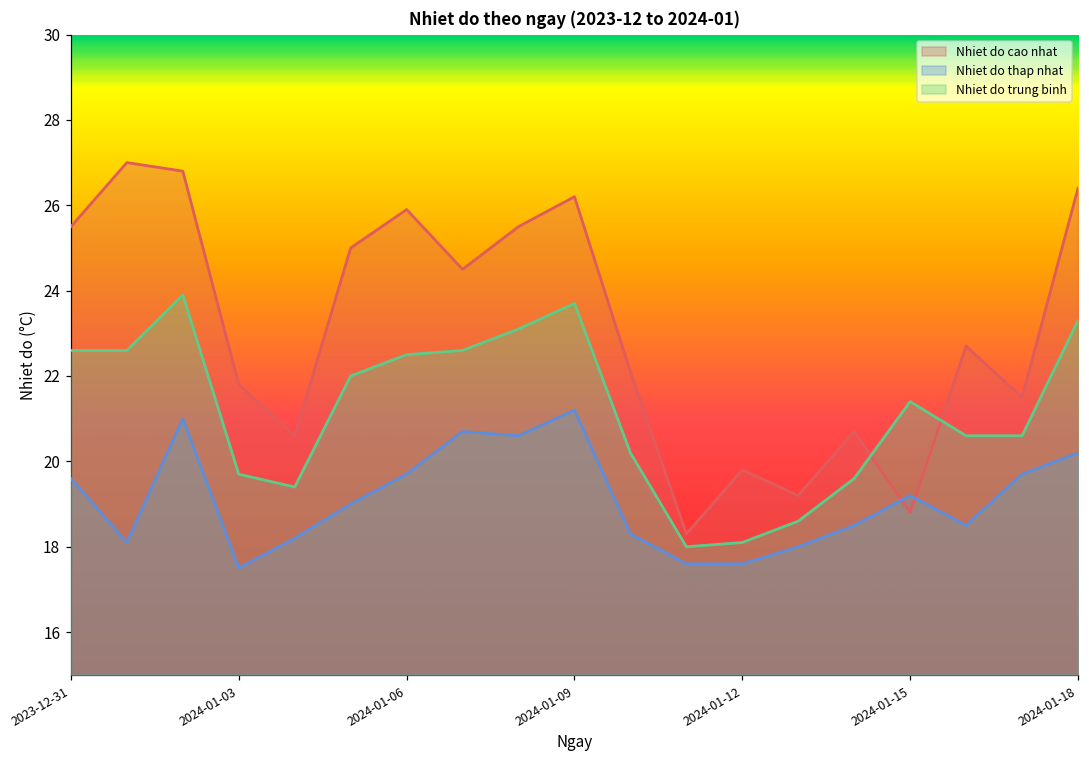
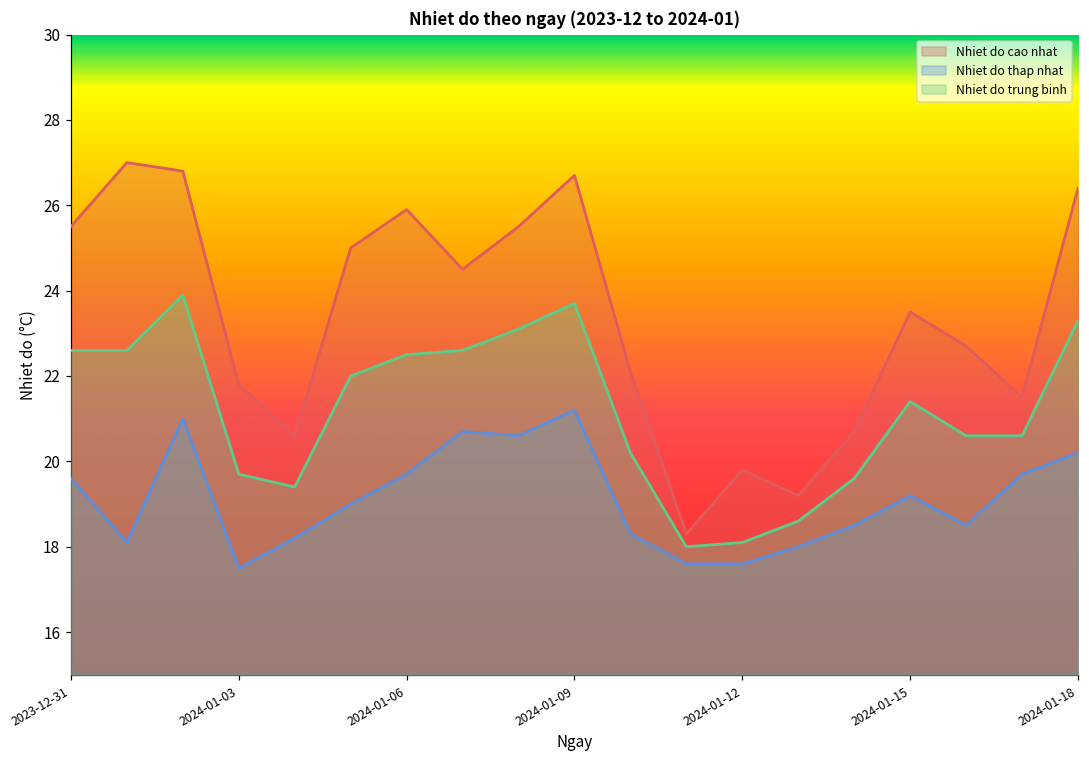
Nhiet do cao nhat, 2024-01-09: 26.2 -> 26.7
Nhiet do cao nhat, 2024-01-15: 18.8 -> 23.5
